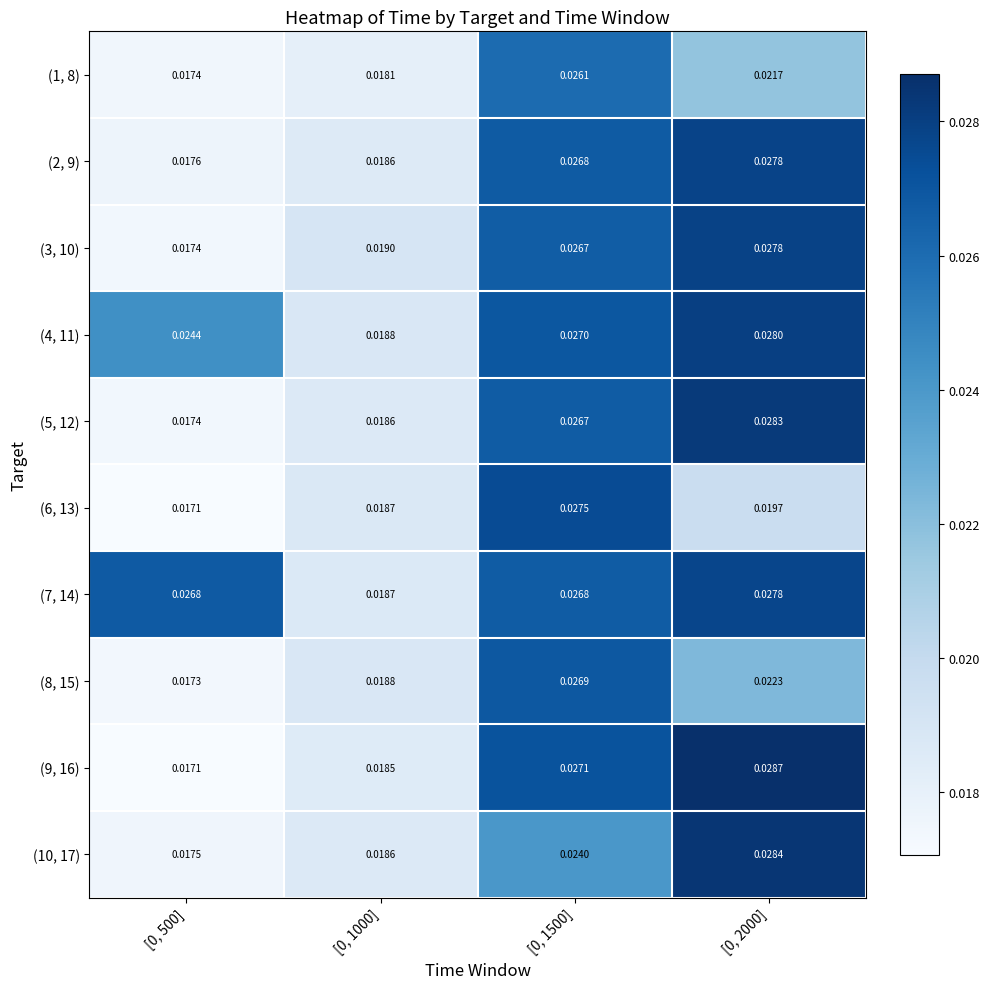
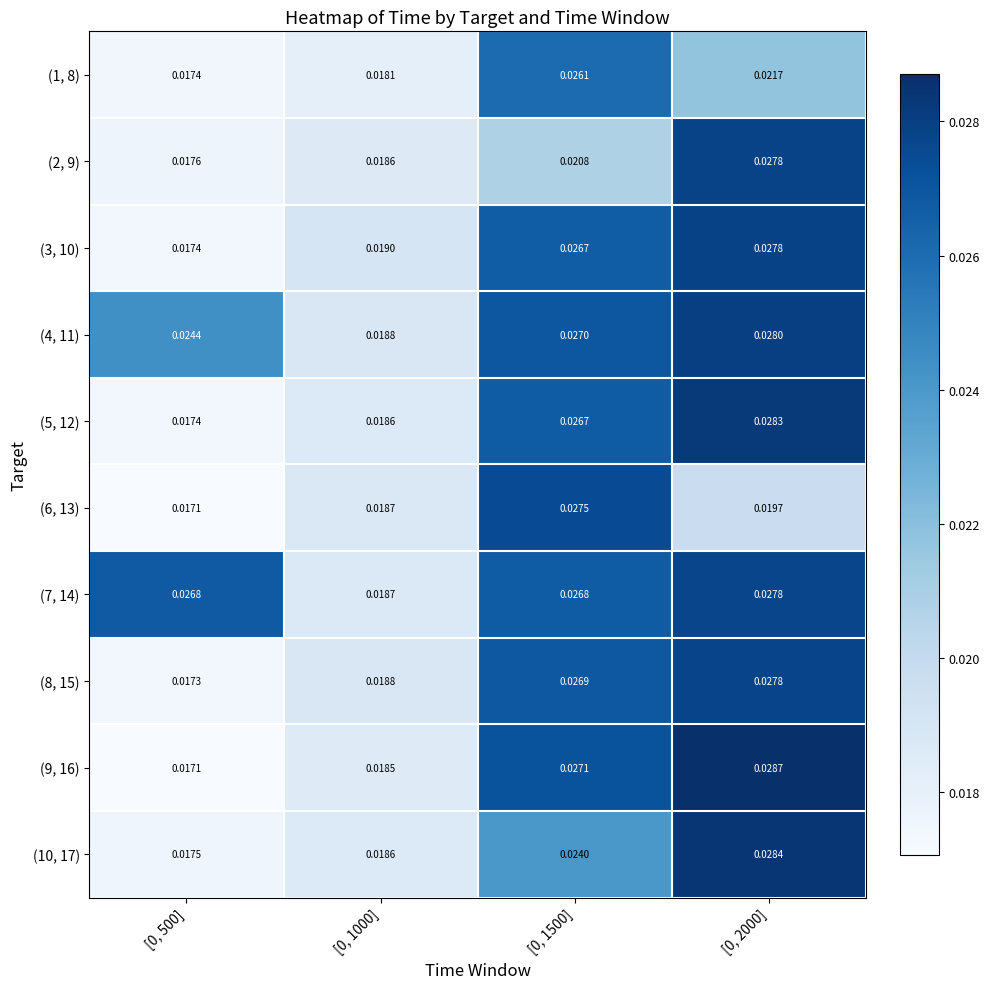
(2, 9), [0, 1500]: 0.0268 -> 0.0208
(8, 15), [0, 2000]: 0.0223 -> 0.0278
